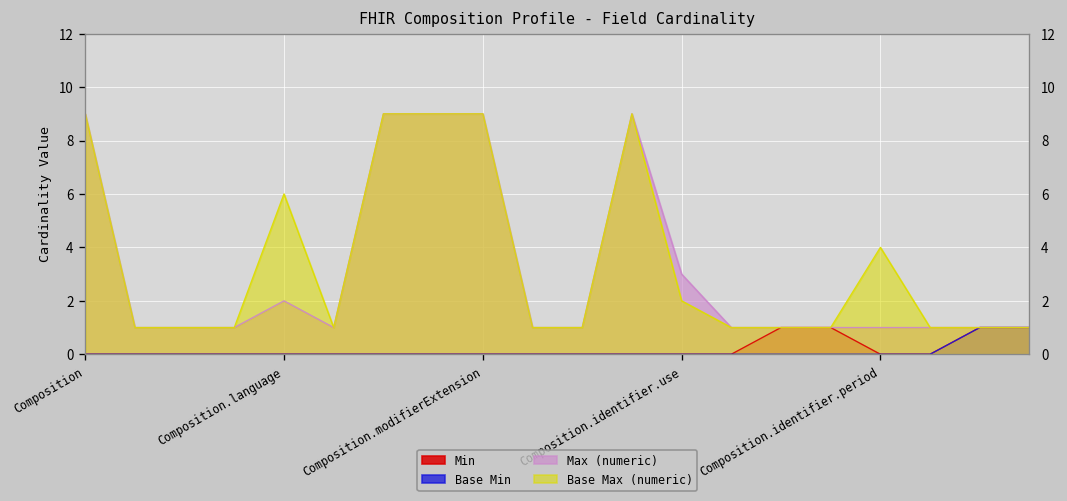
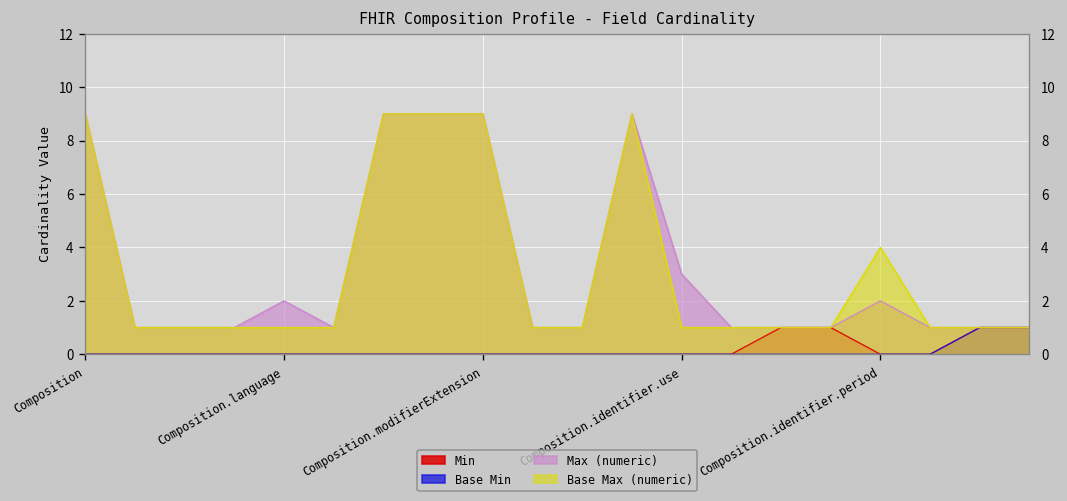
Base Max (numeric), Composition.language: 6 -> 1
Base Max (numeric), Composition.identifier.use: 2 -> 1
Max (numeric), Composition.identifier.period: 1 -> 2
